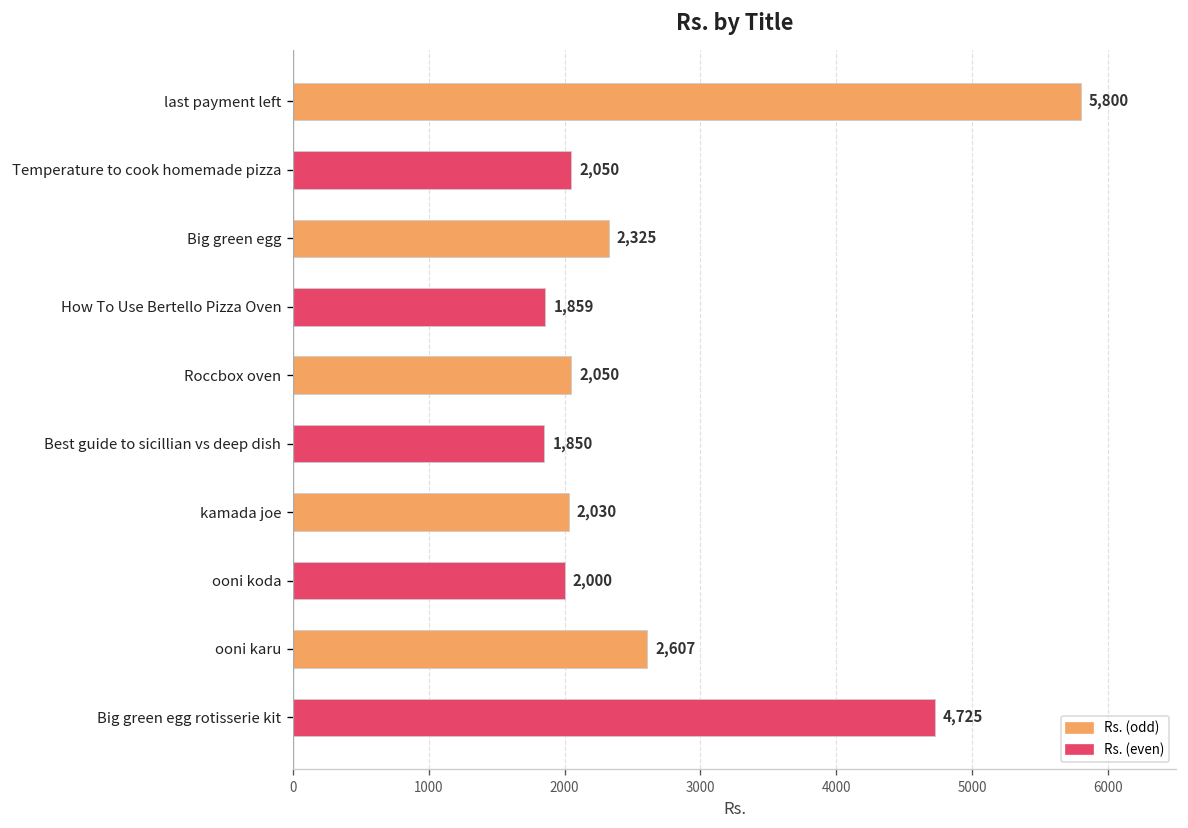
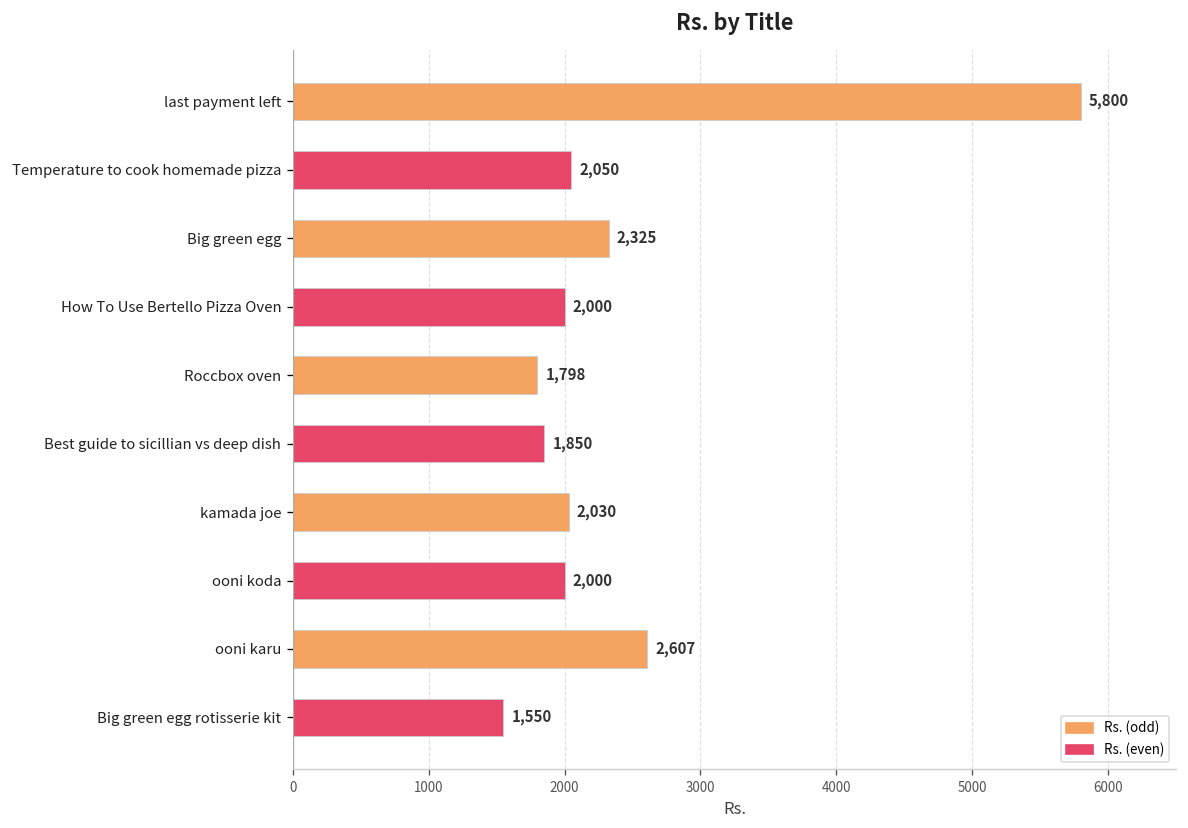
How To Use Bertello Pizza Oven: 1,859 -> 2,000
Roccbox oven: 2,050 -> 1,798
Big green egg rotisserie kit: 4,725 -> 1,550
